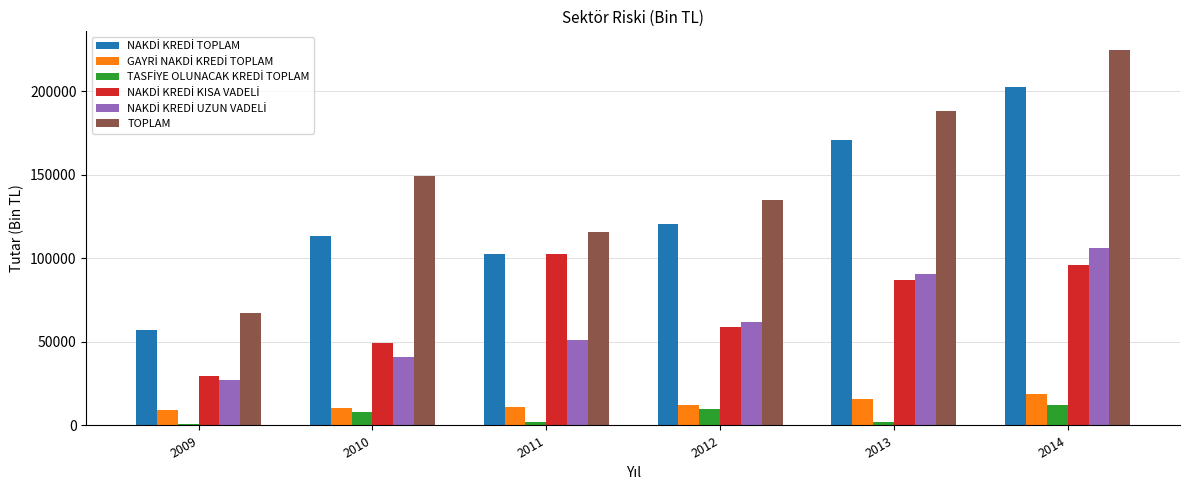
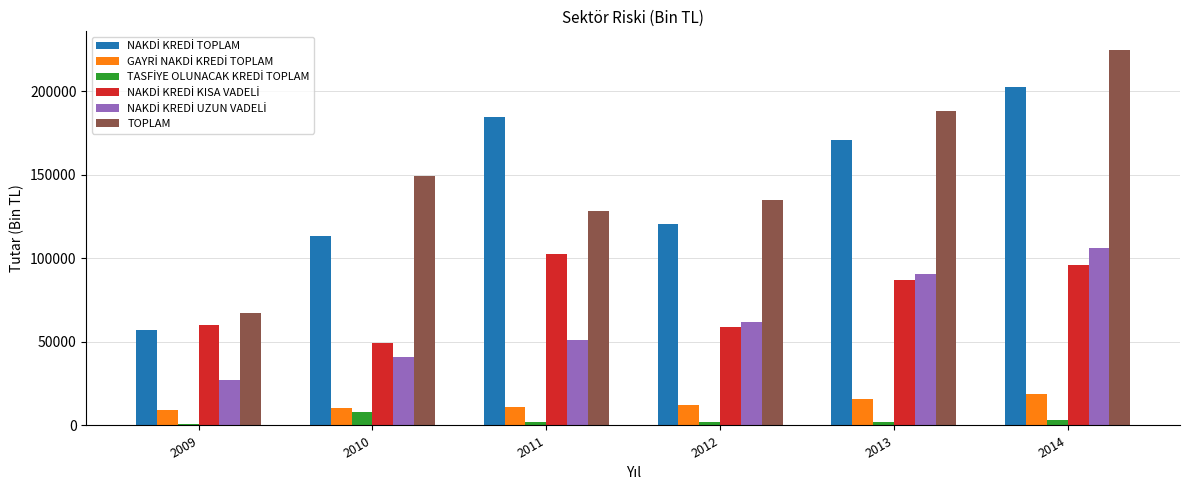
NAKDİ KREDİ KISA VADELİ, 2009: 30000 -> 60000
NAKDİ KREDİ TOPLAM, 2011: 103000 -> 185000
TOPLAM, 2011: 116000 -> 128000
TASFİYE OLUNACAK KREDİ TOPLAM, 2012: 10000 -> 2000
TASFİYE OLUNACAK KREDİ TOPLAM, 2014: 12000 -> 3000
